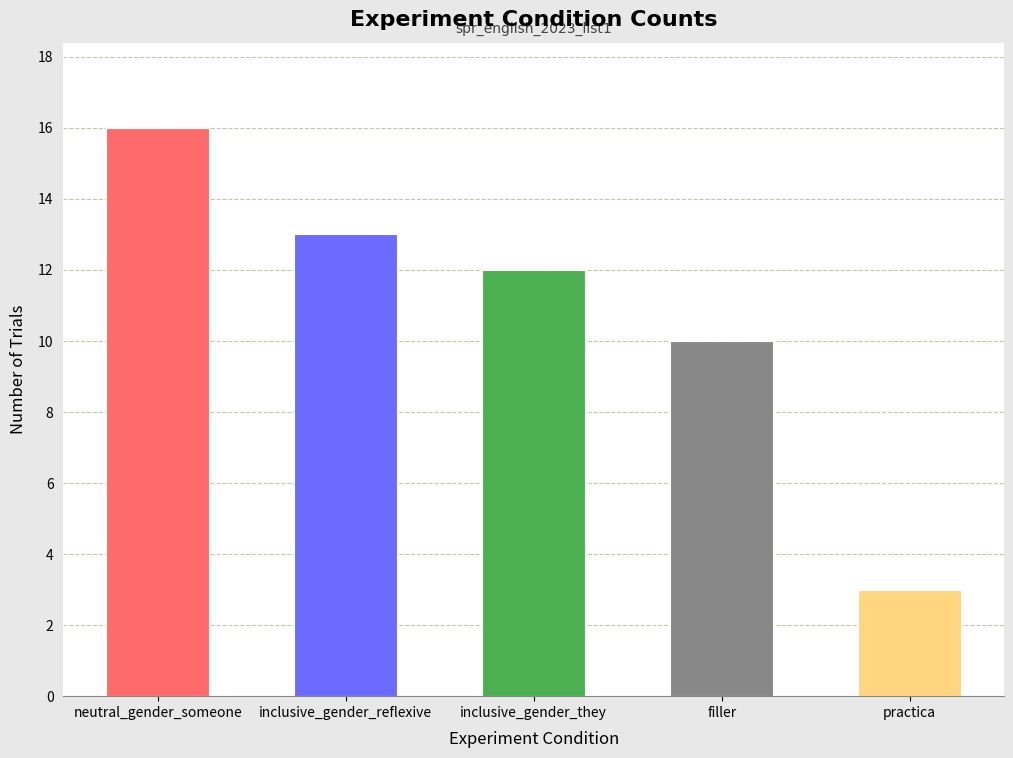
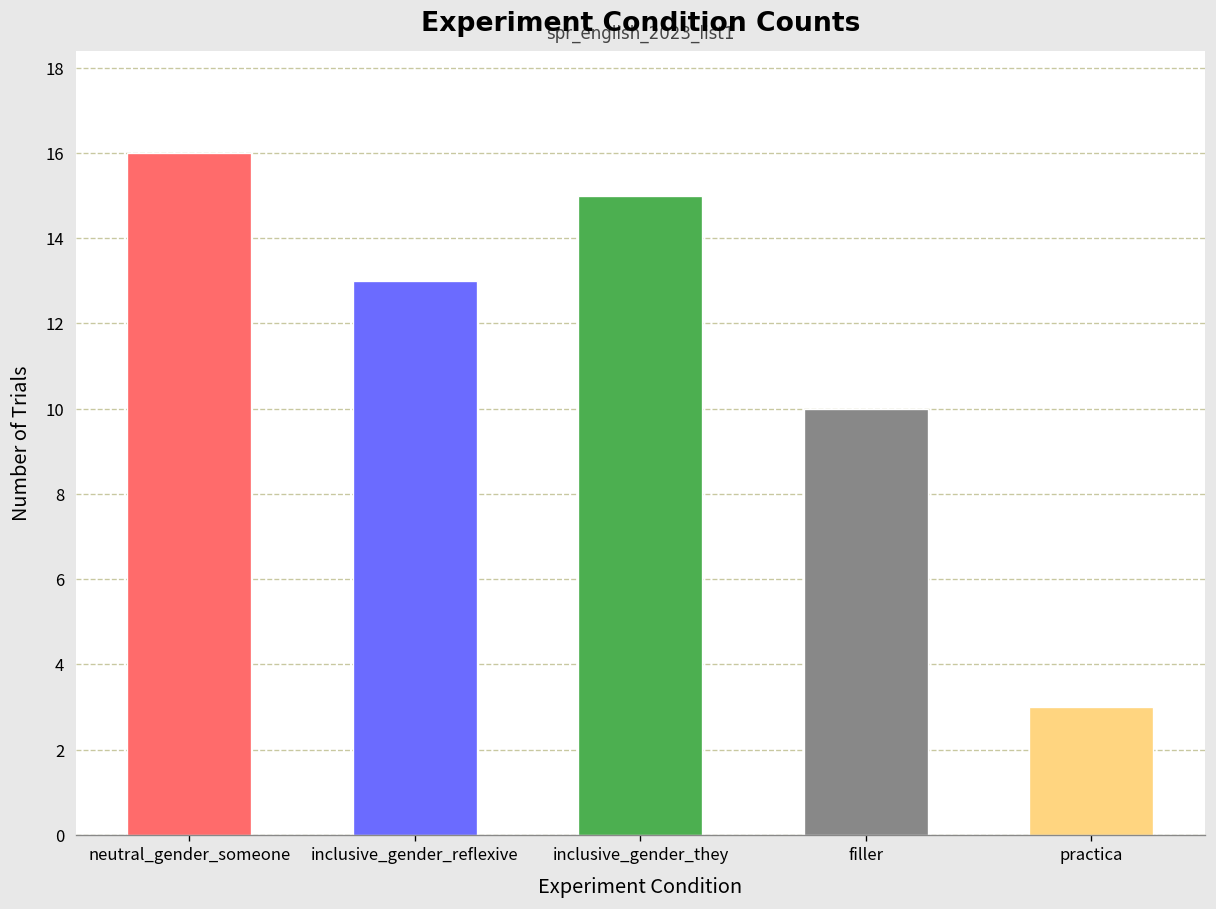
inclusive_gender_they: 12 -> 15
